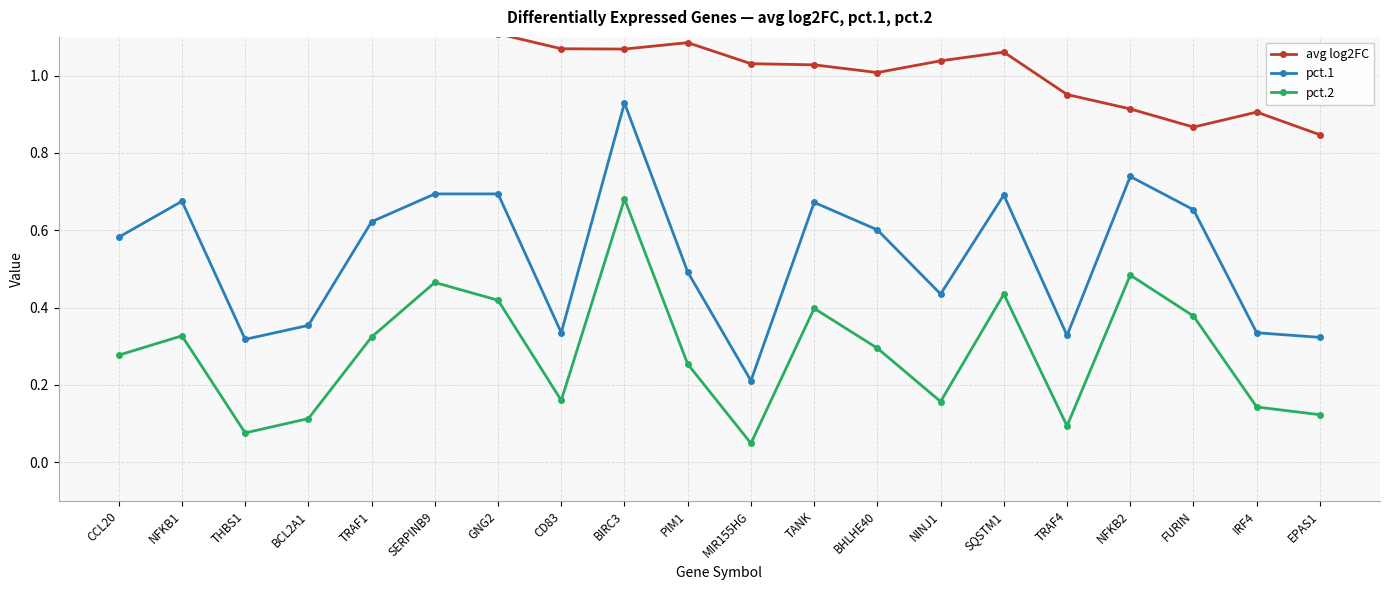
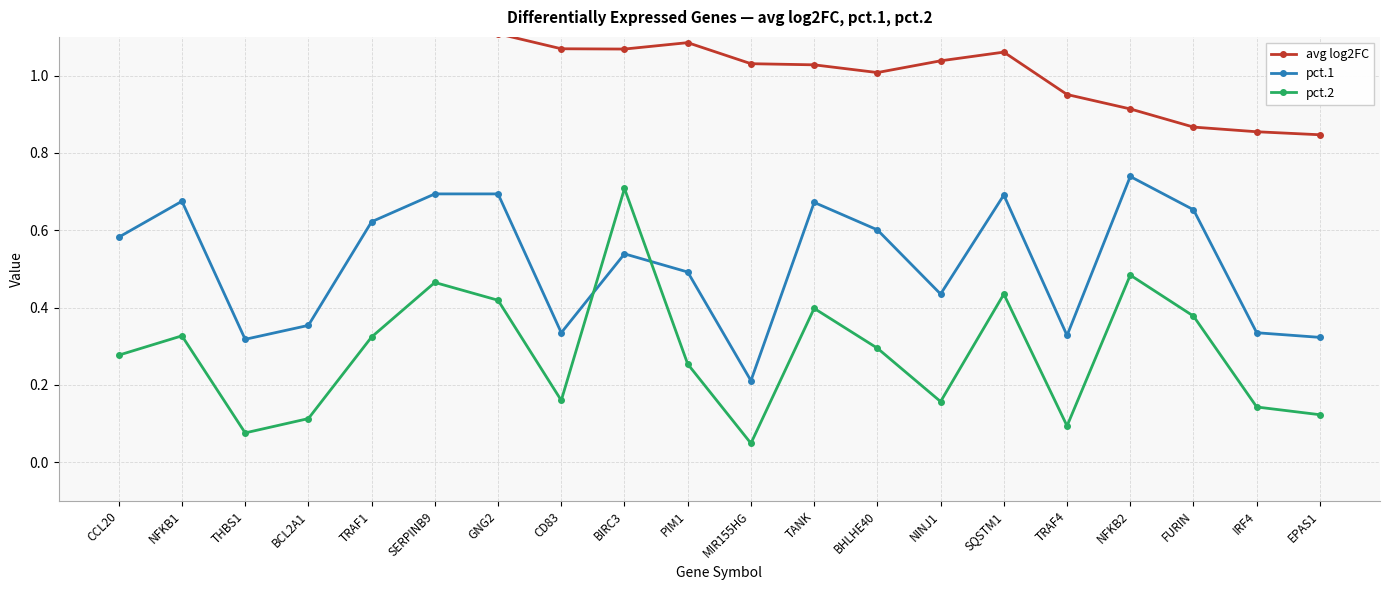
pct.1, BIRC3: 0.93 -> 0.54
pct.2, BIRC3: 0.68 -> 0.71
avg log2FC, IRF4: 0.91 -> 0.85
